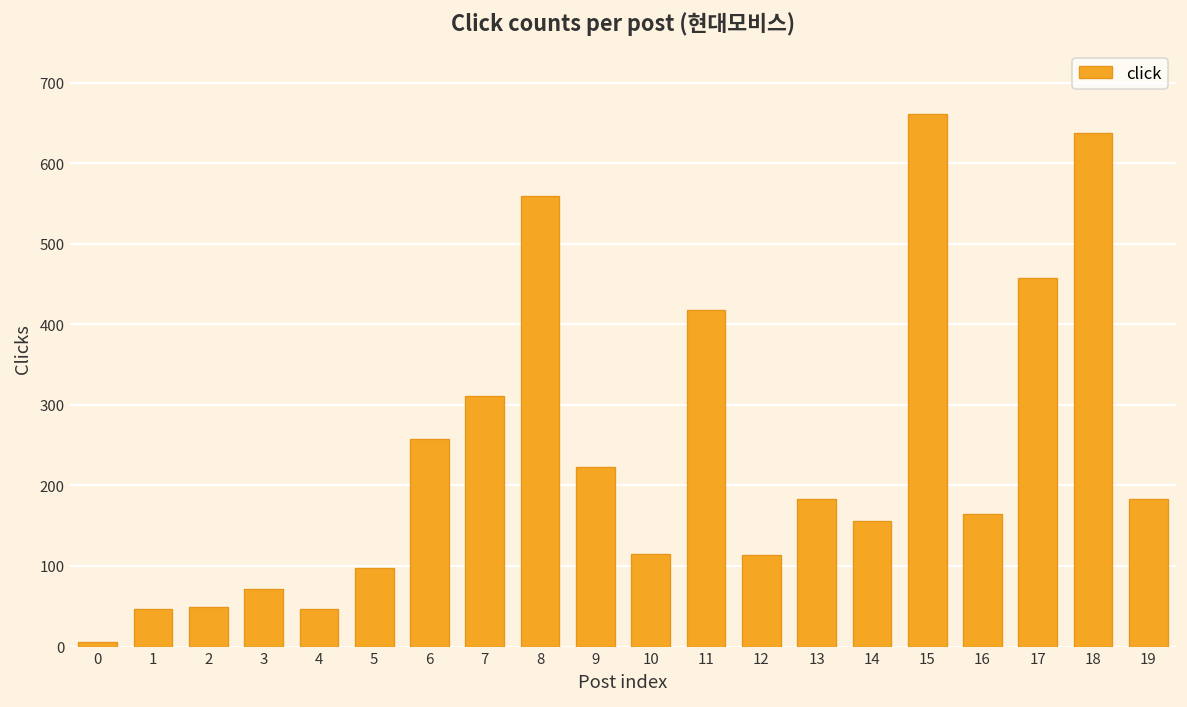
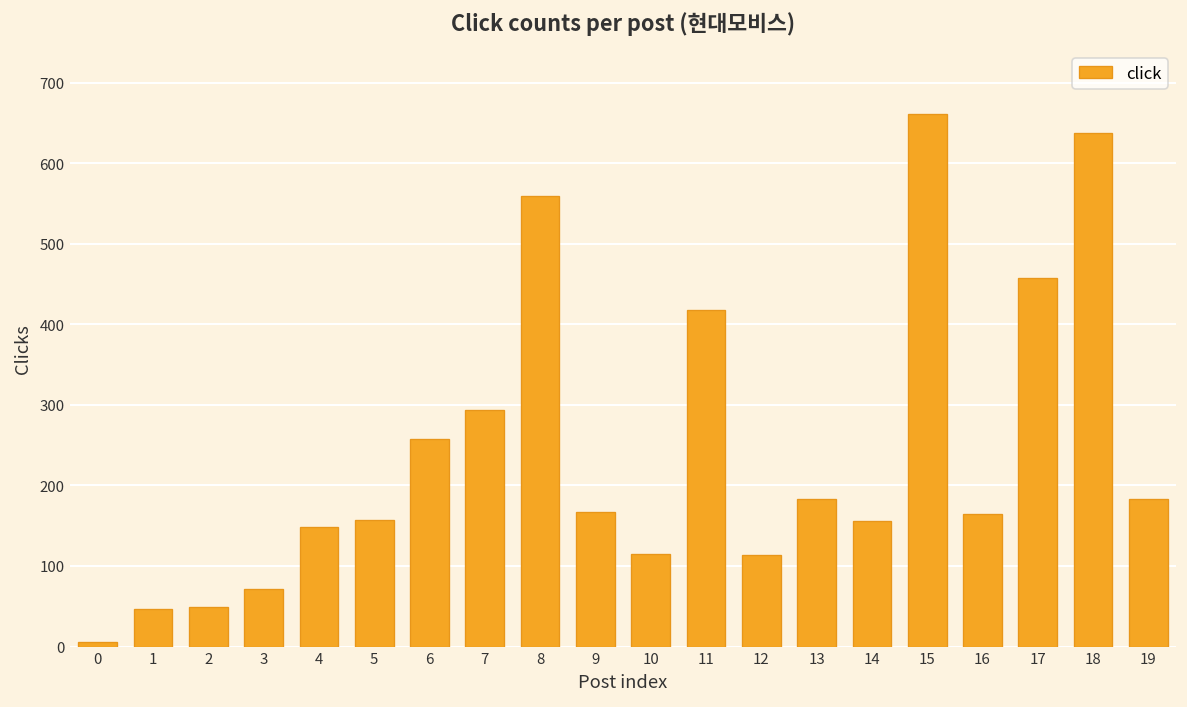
4: 50 -> 150
5: 100 -> 160
7: 310 -> 290
9: 220 -> 170
